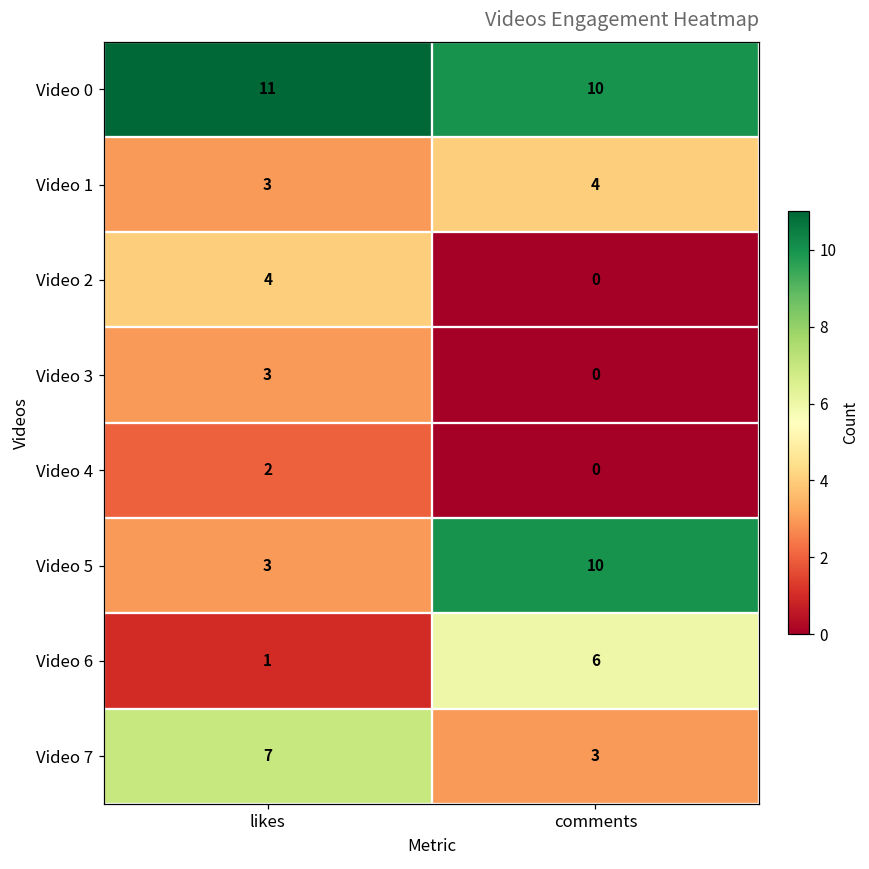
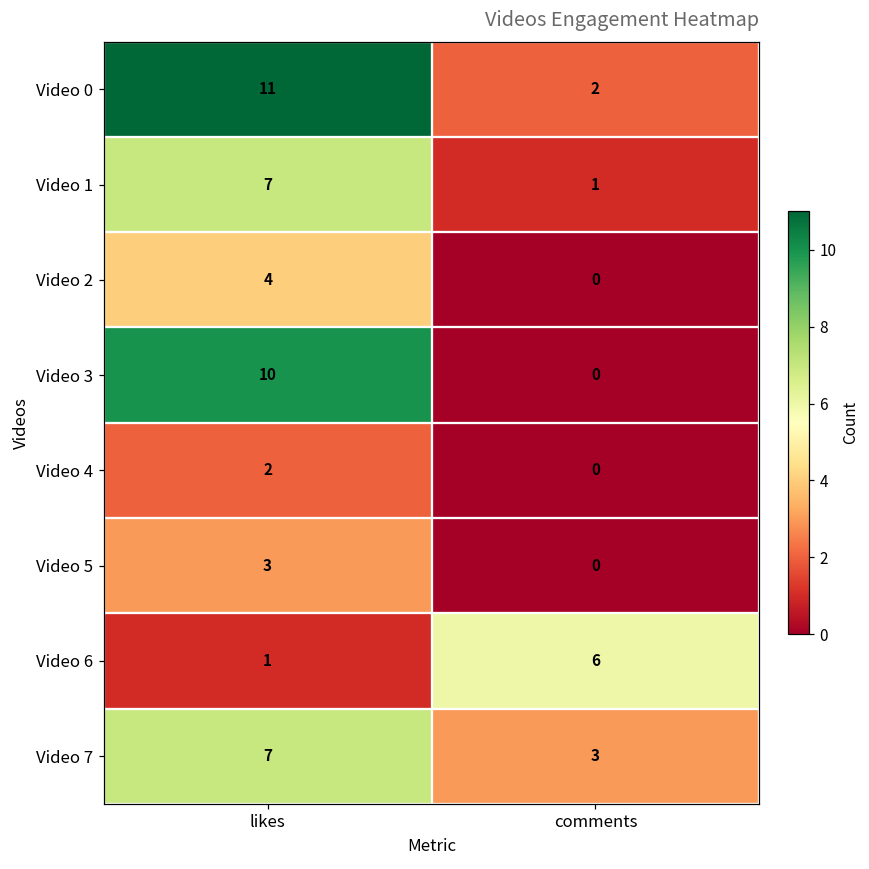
Video 0, comments: 10 -> 2
Video 1, likes: 3 -> 7
Video 1, comments: 4 -> 1
Video 3, likes: 3 -> 10
Video 5, comments: 10 -> 0
